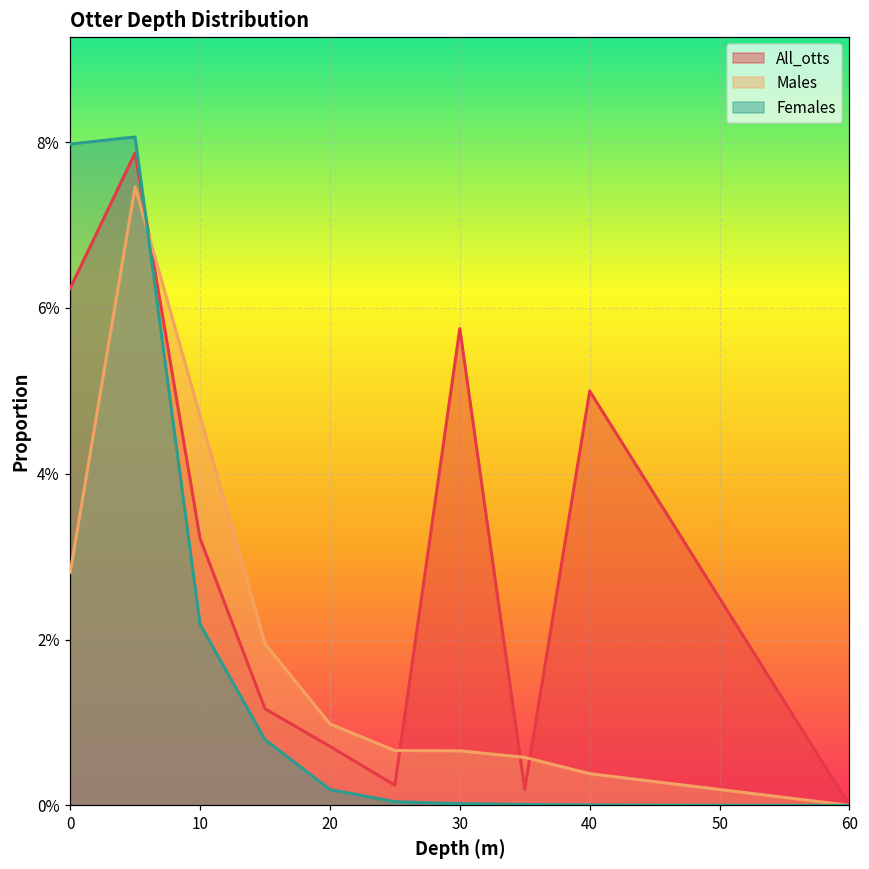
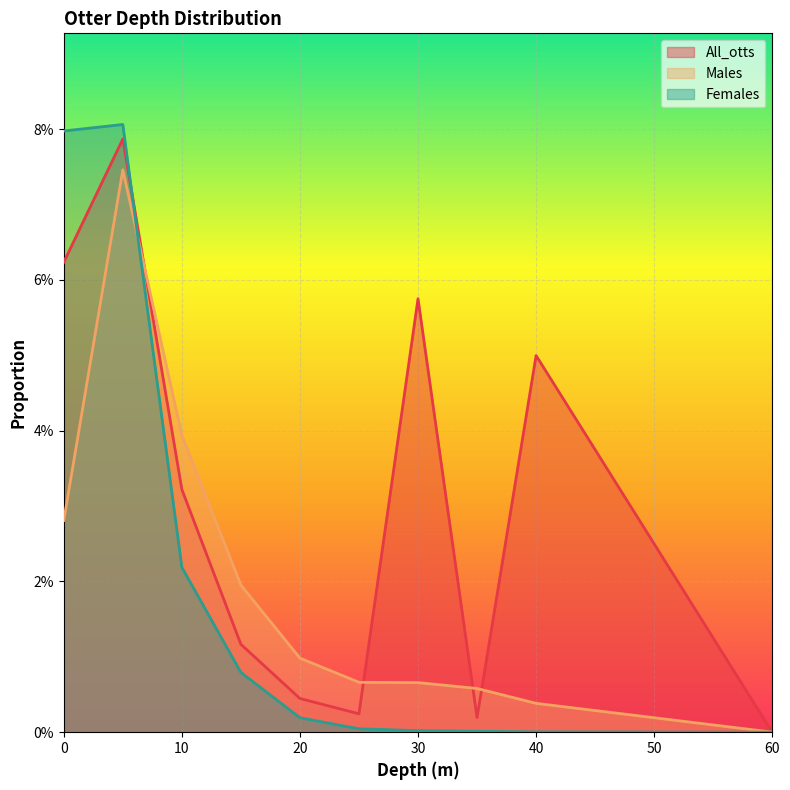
Males, 10: 4.7% -> 3.9%
All_otts, 20: 0.7% -> 0.4%
